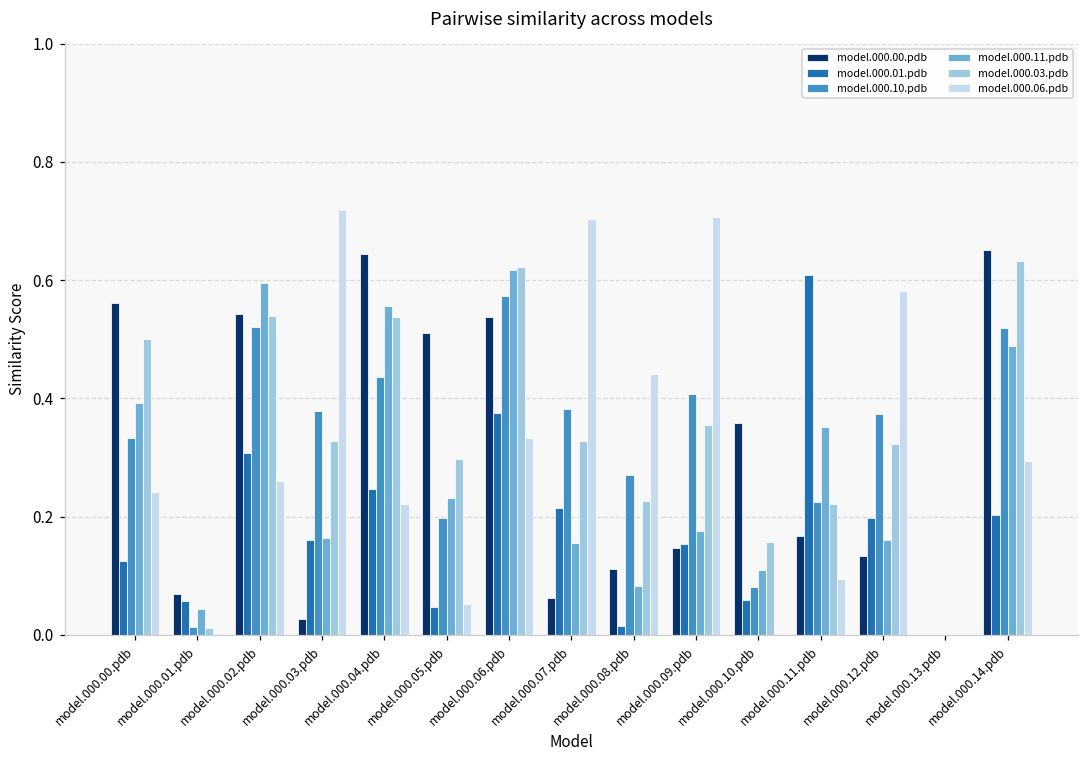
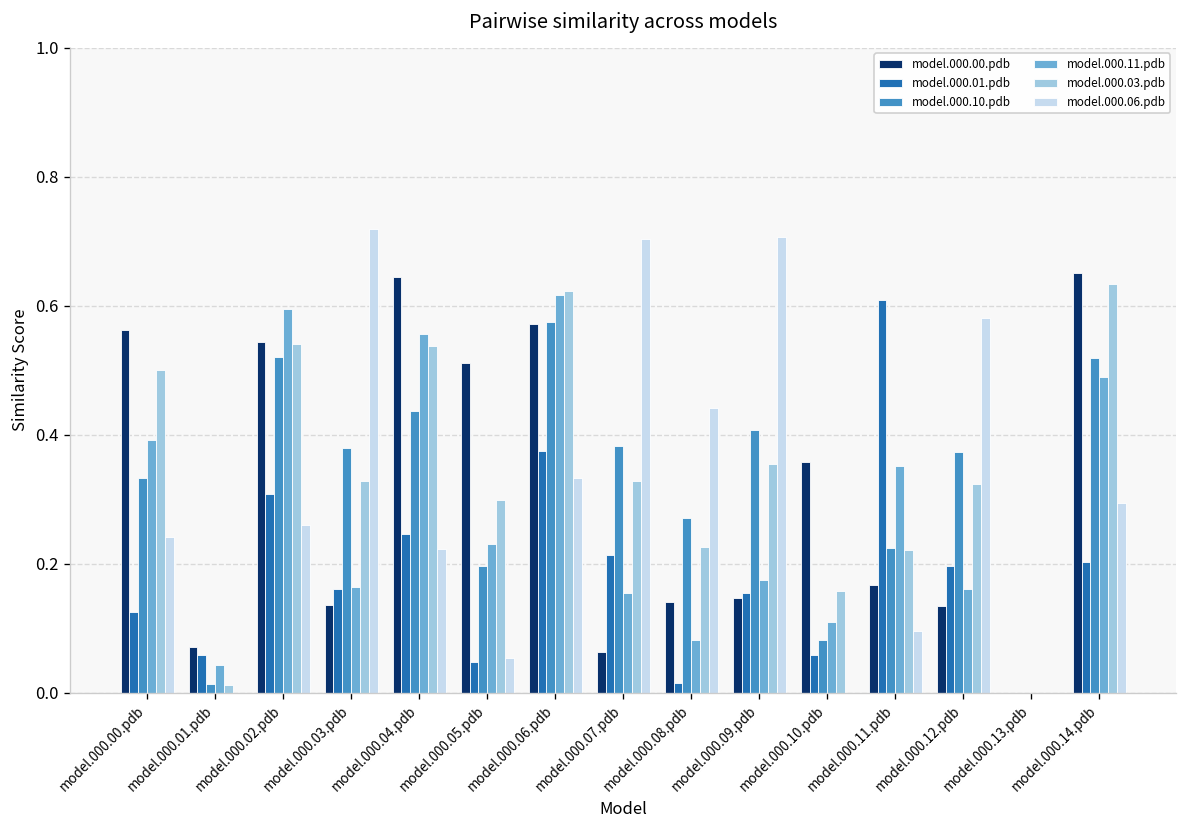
model.000.00.pdb, model.000.03.pdb: 0.03 -> 0.14
model.000.00.pdb, model.000.06.pdb: 0.54 -> 0.57
model.000.00.pdb, model.000.08.pdb: 0.11 -> 0.14
